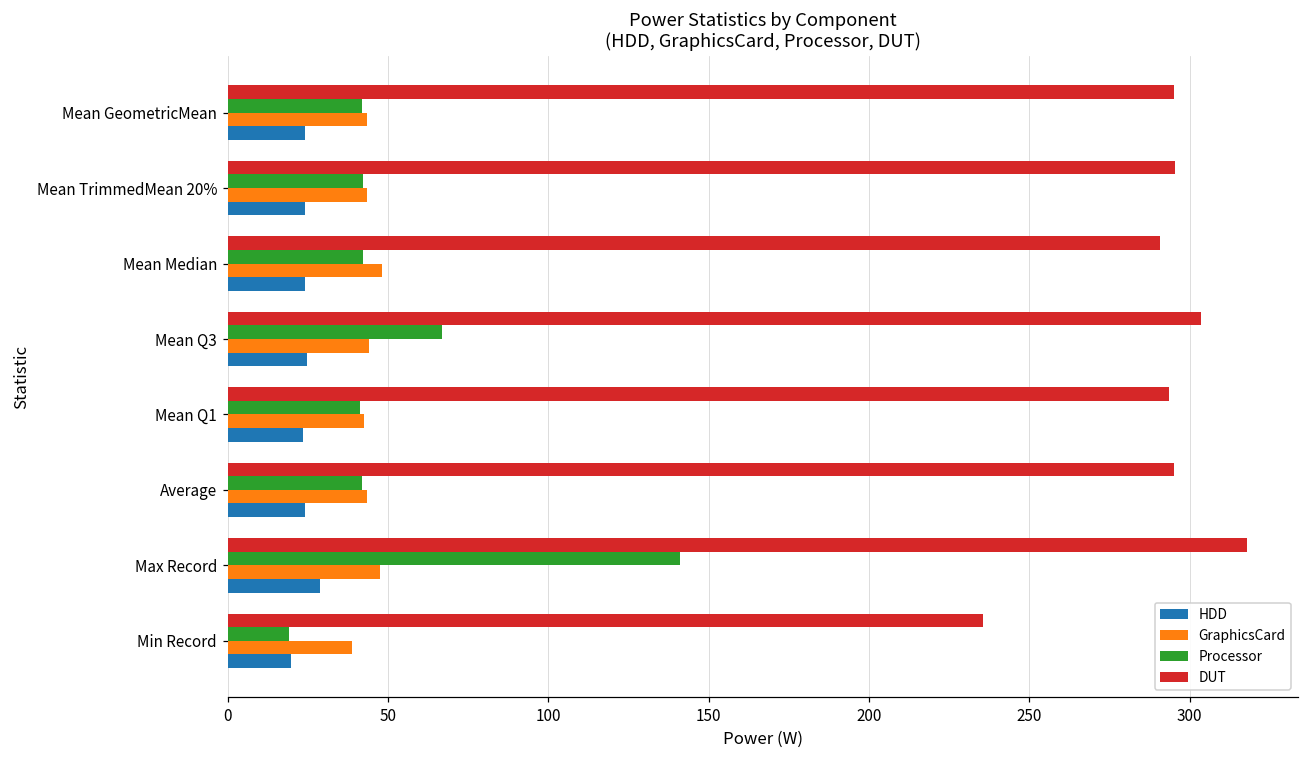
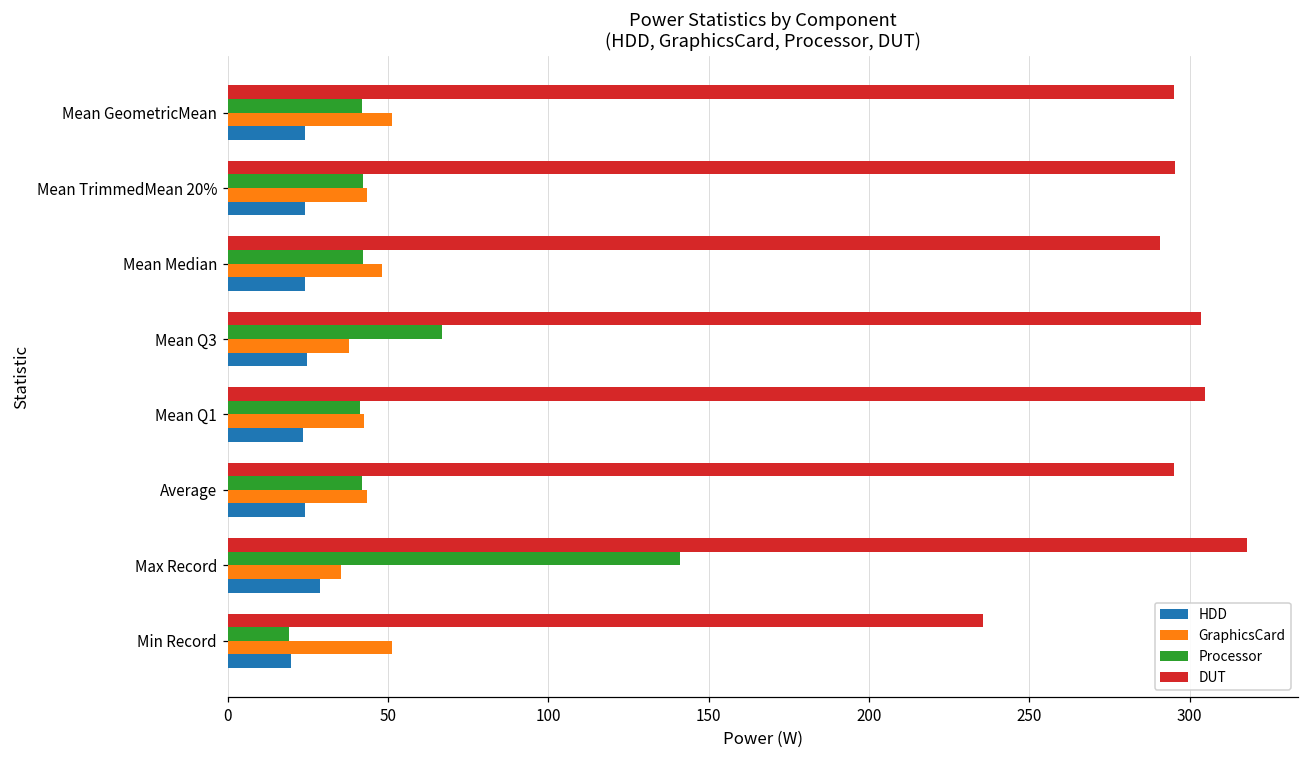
GraphicsCard, Mean GeometricMean: 43 -> 51
GraphicsCard, Mean Q3: 44 -> 38
DUT, Mean Q1: 294 -> 305
GraphicsCard, Max Record: 48 -> 35
GraphicsCard, Min Record: 39 -> 51
